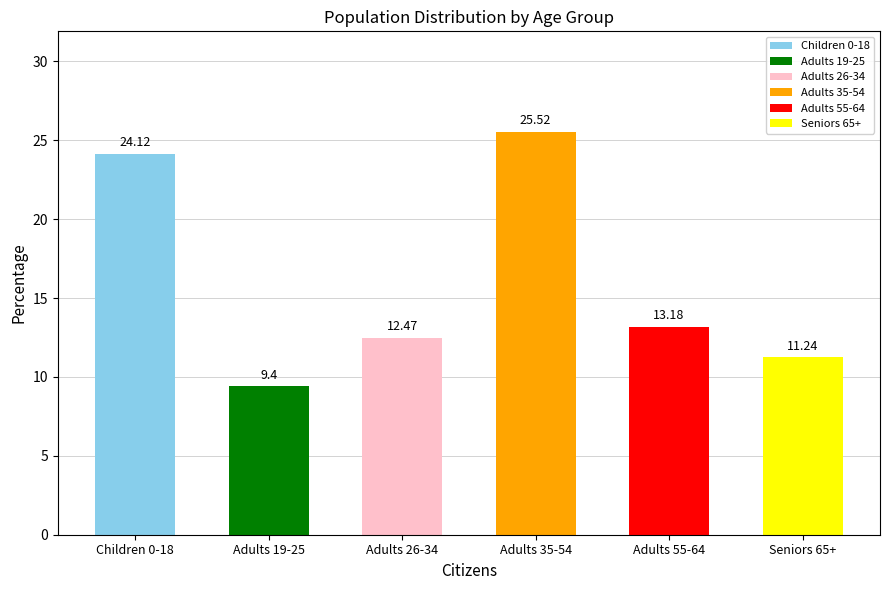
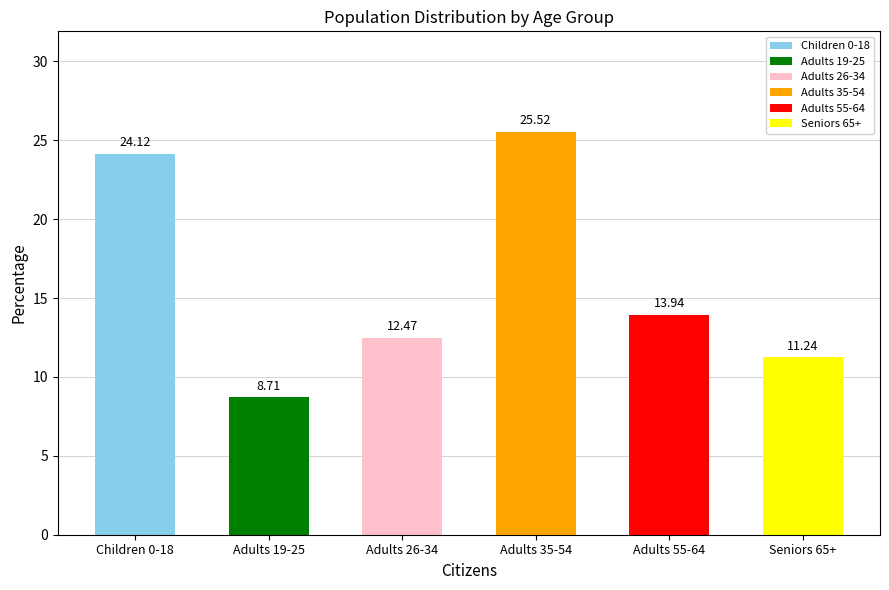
Adults 19-25: 9.4 -> 8.71
Adults 55-64: 13.18 -> 13.94
